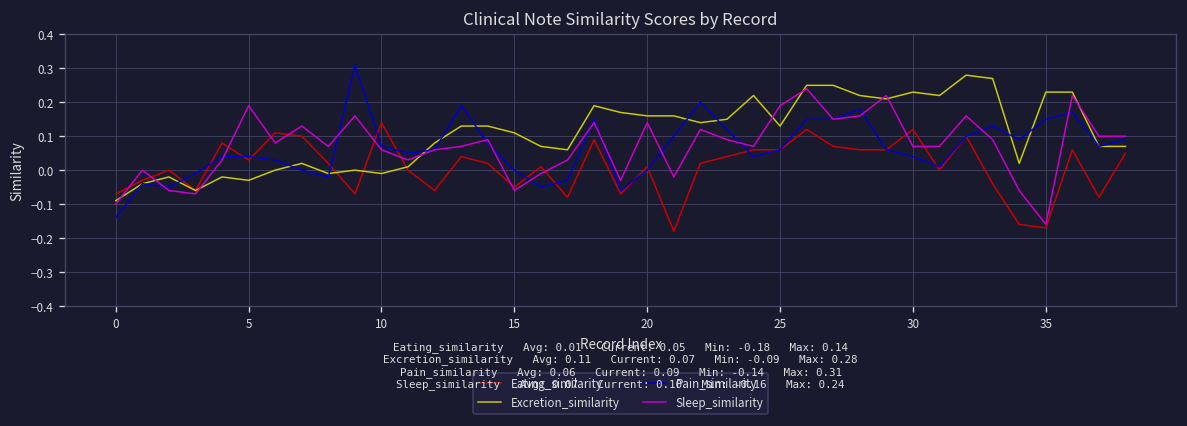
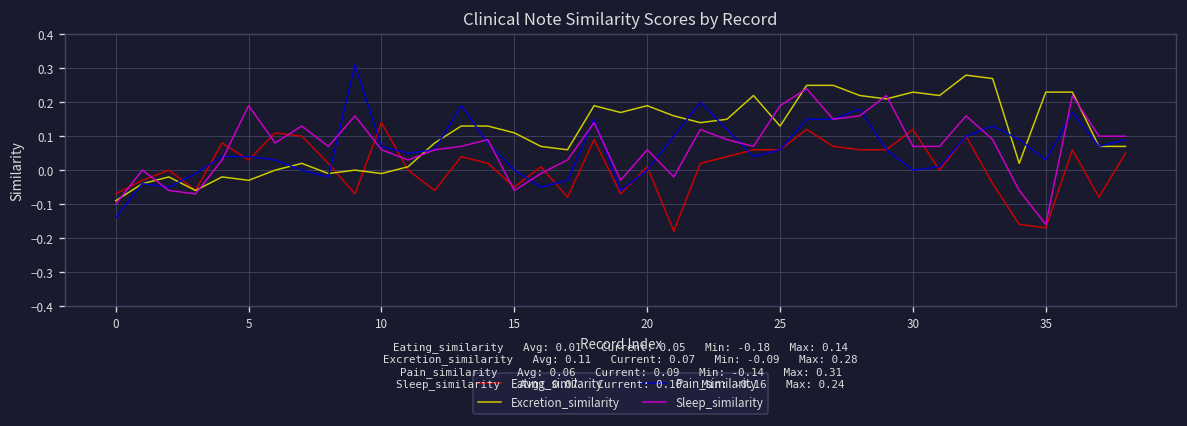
Excretion_similarity, 20: 0.16 -> 0.19
Sleep_similarity, 20: 0.14 -> 0.06
Pain_similarity, 30: 0.04 -> 0.00
Pain_similarity, 35: 0.15 -> 0.03
